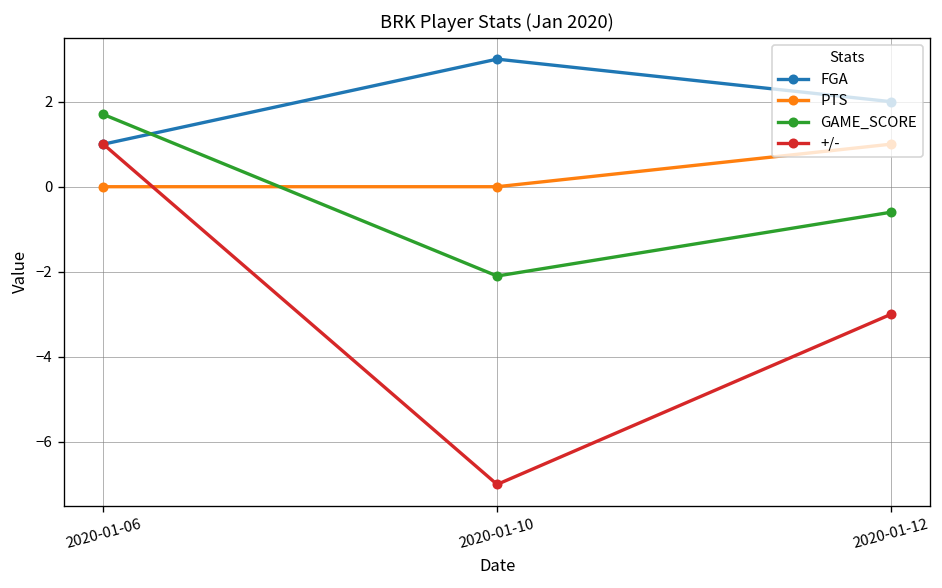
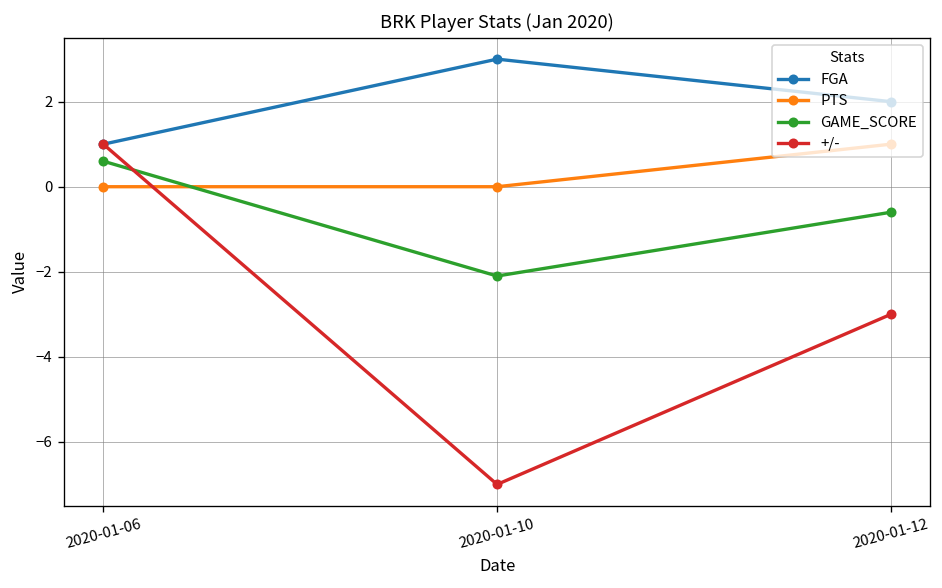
GAME_SCORE, 2020-01-06: 1.7 -> 0.6
